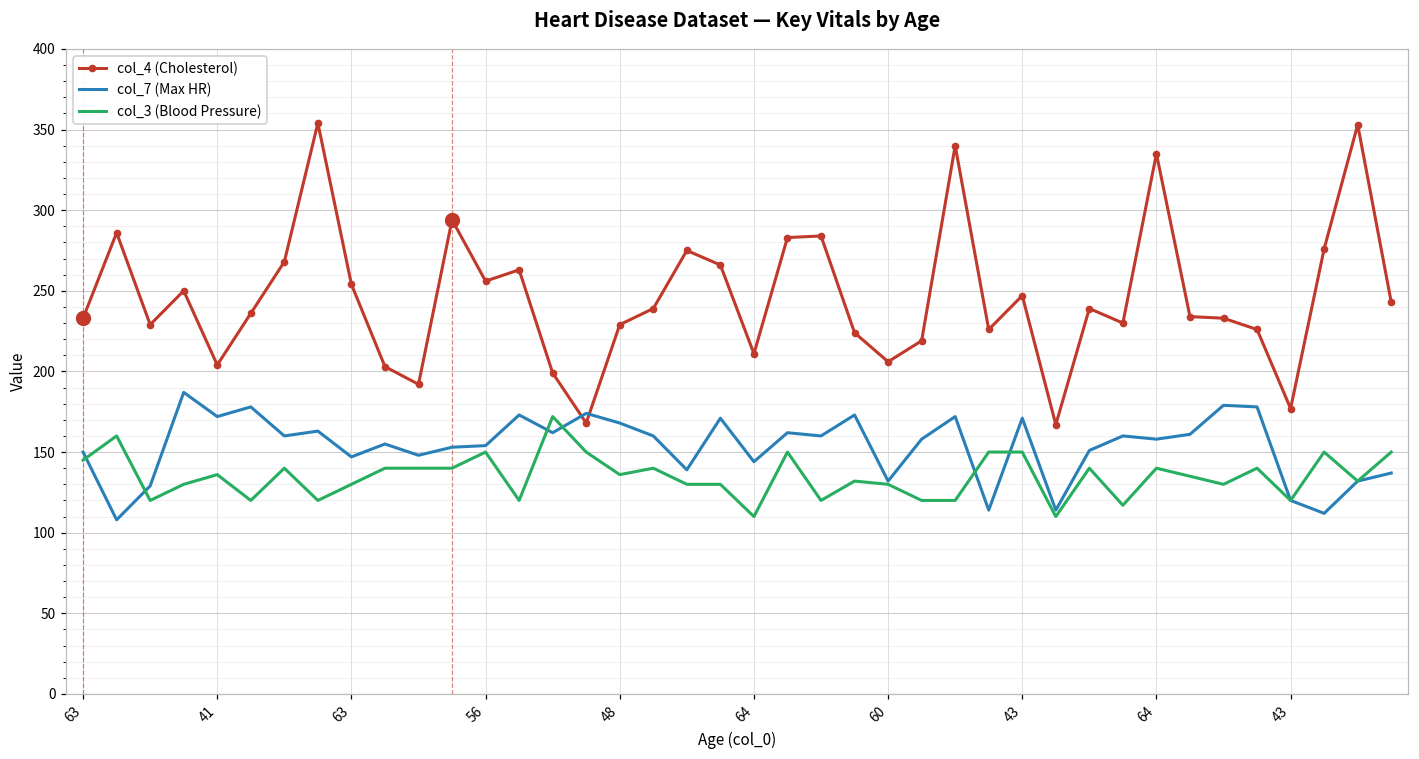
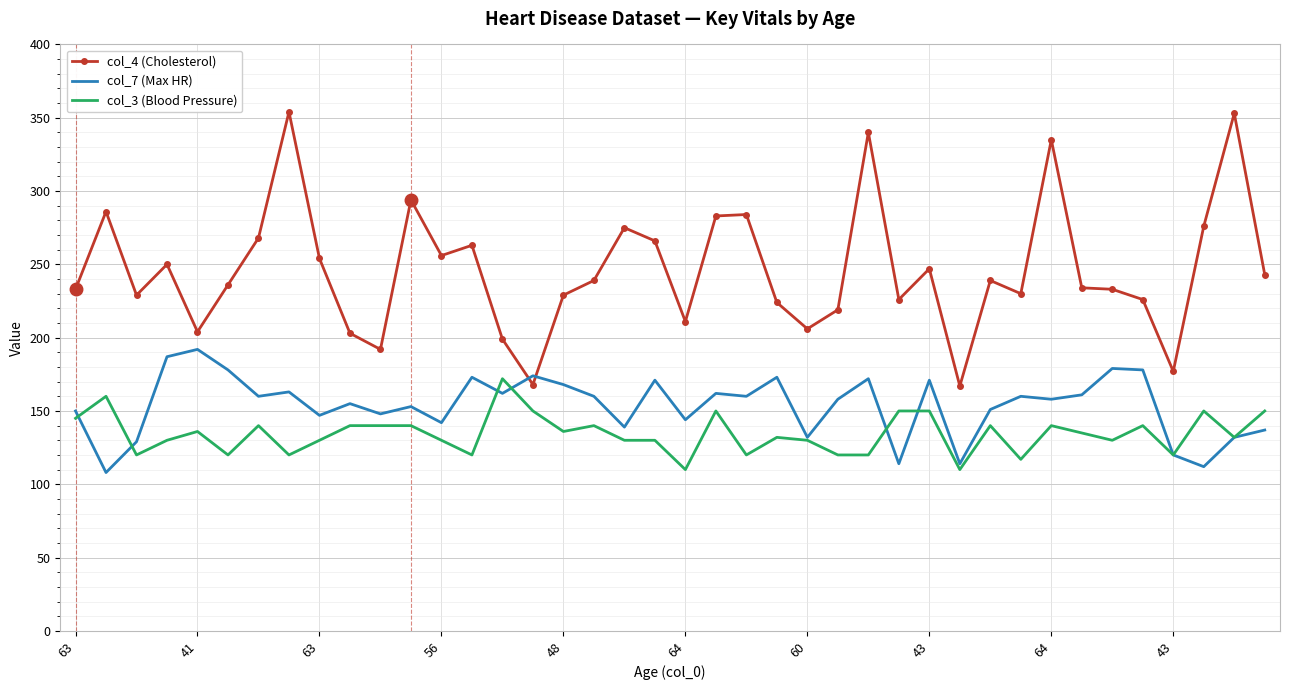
col_7 (Max HR), 41: 172 -> 192
col_7 (Max HR), 56: 154 -> 142
col_3 (Blood Pressure), 56: 150 -> 130
